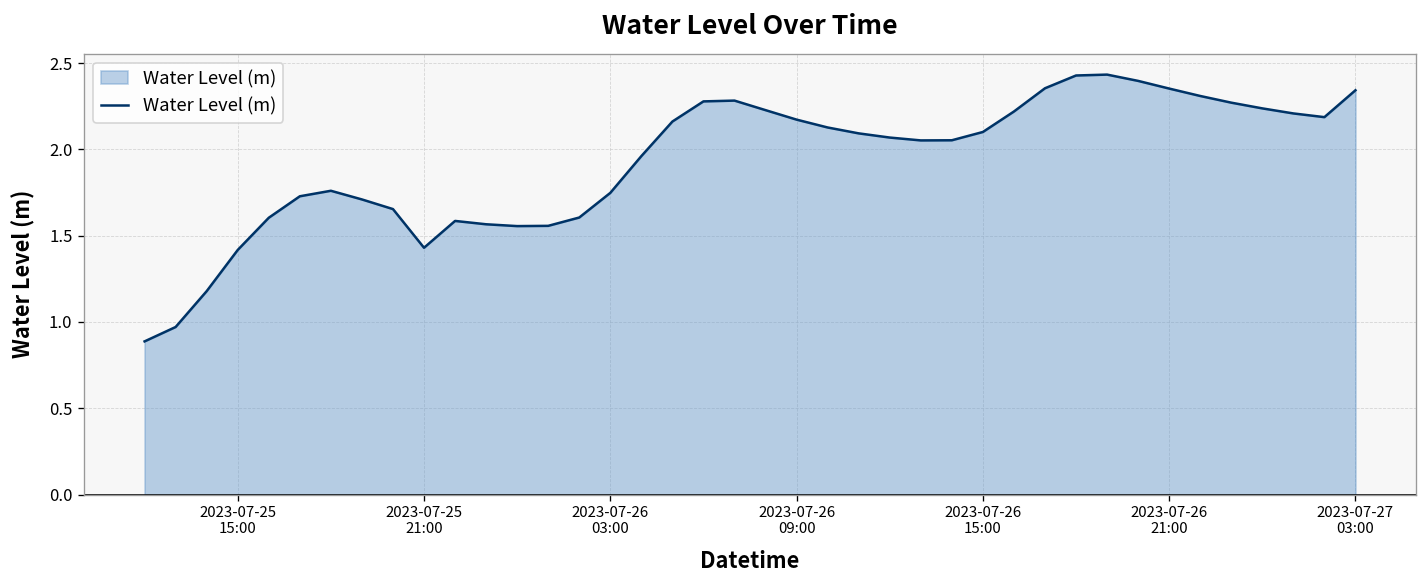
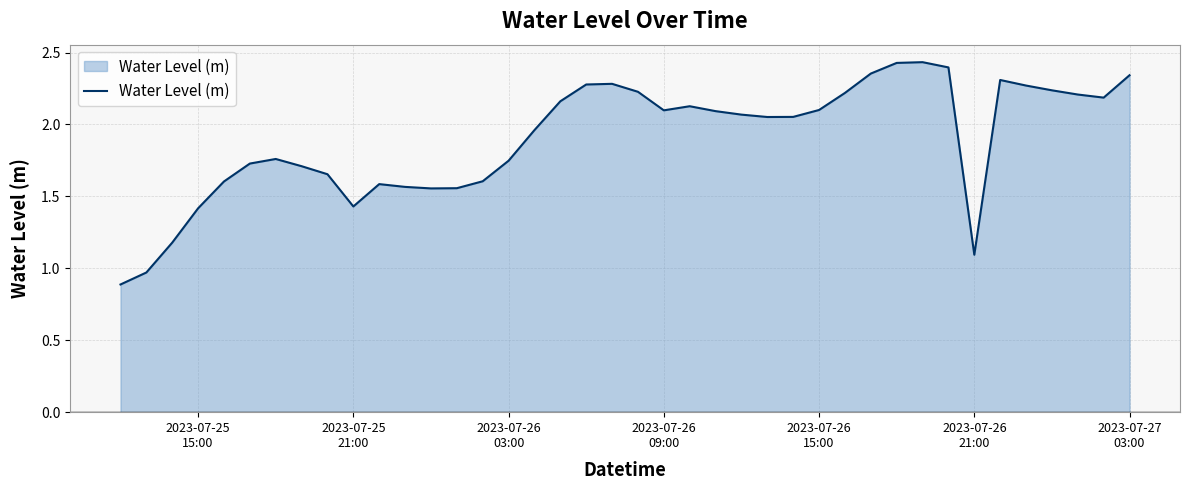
2023-07-26 09:00: 2.17 -> 2.10
2023-07-26 21:00: 2.35 -> 1.09
